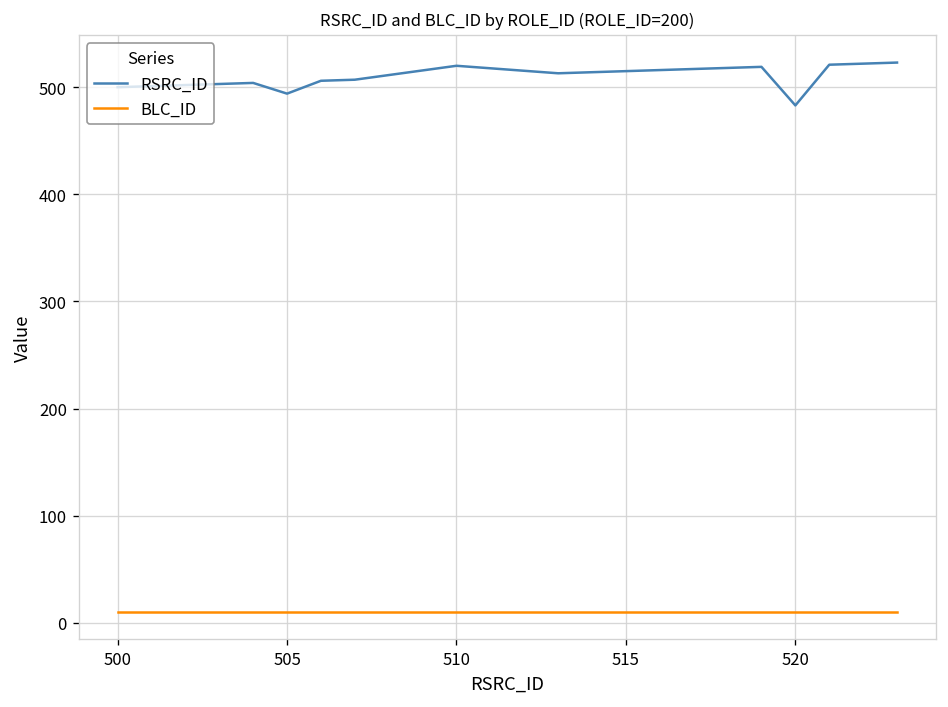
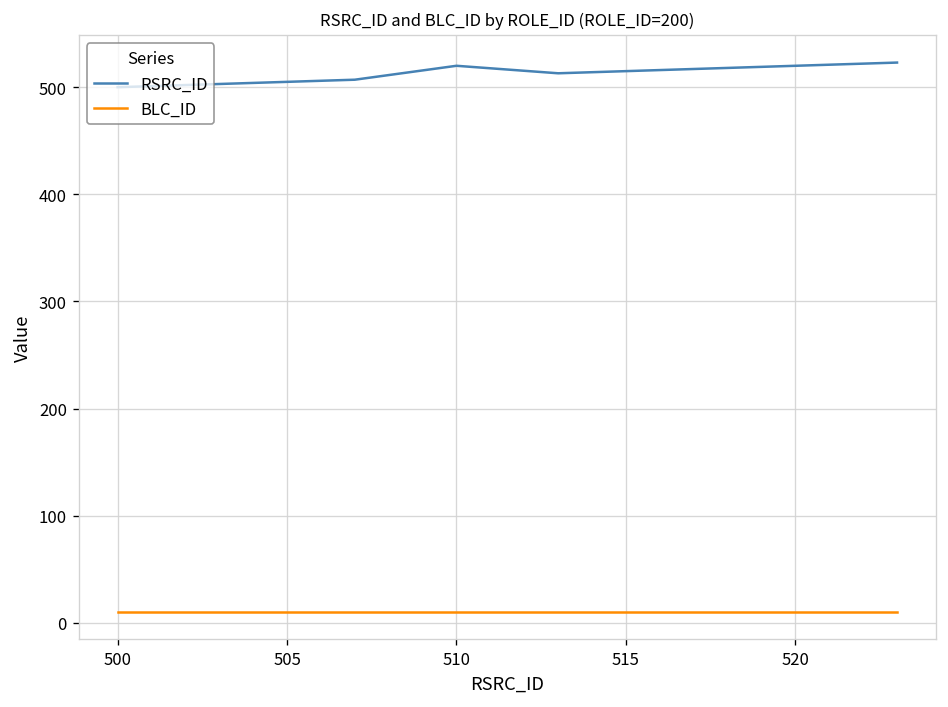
RSRC_ID, 505: 490 -> 510
RSRC_ID, 520: 480 -> 520
